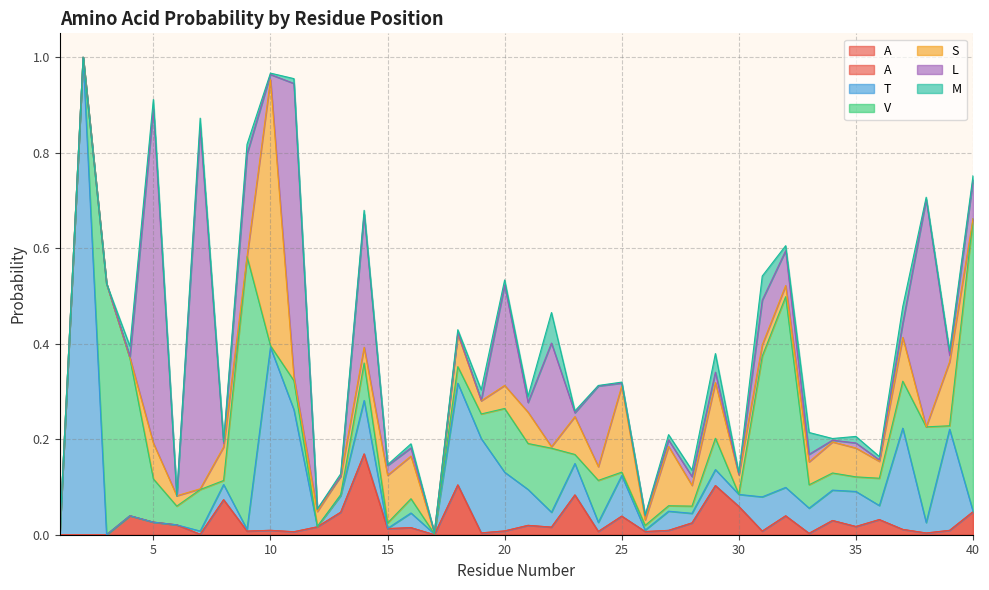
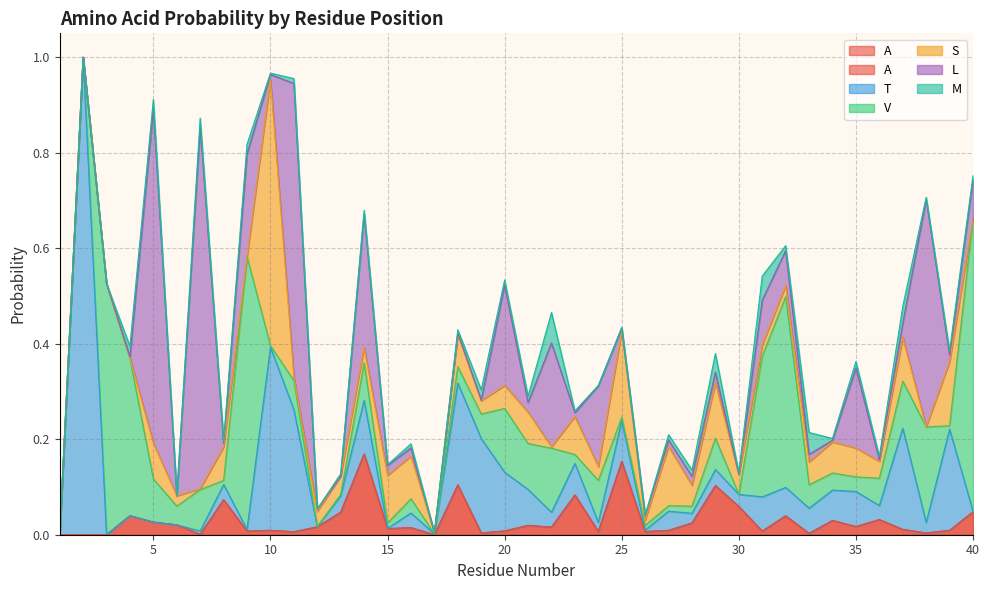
A, 25: 0.04 -> 0.15
L, 35: 0.01 -> 0.17
